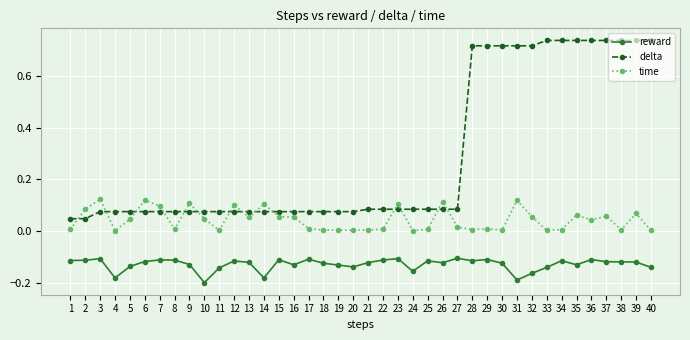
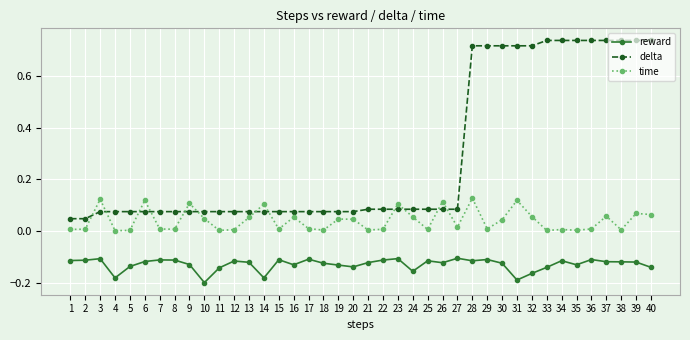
time, 2: 0.08 -> 0.01
time, 5: 0.04 -> 0.00
time, 7: 0.10 -> 0.01
time, 12: 0.10 -> 0.01
time, 15: 0.06 -> 0.01
time, 19: 0.00 -> 0.05
time, 20: 0.00 -> 0.05
time, 24: 0.00 -> 0.05
time, 28: 0.01 -> 0.13
time, 30: 0.00 -> 0.04
time, 35: 0.06 -> 0.00
time, 36: 0.04 -> 0.01
time, 40: 0.00 -> 0.06
